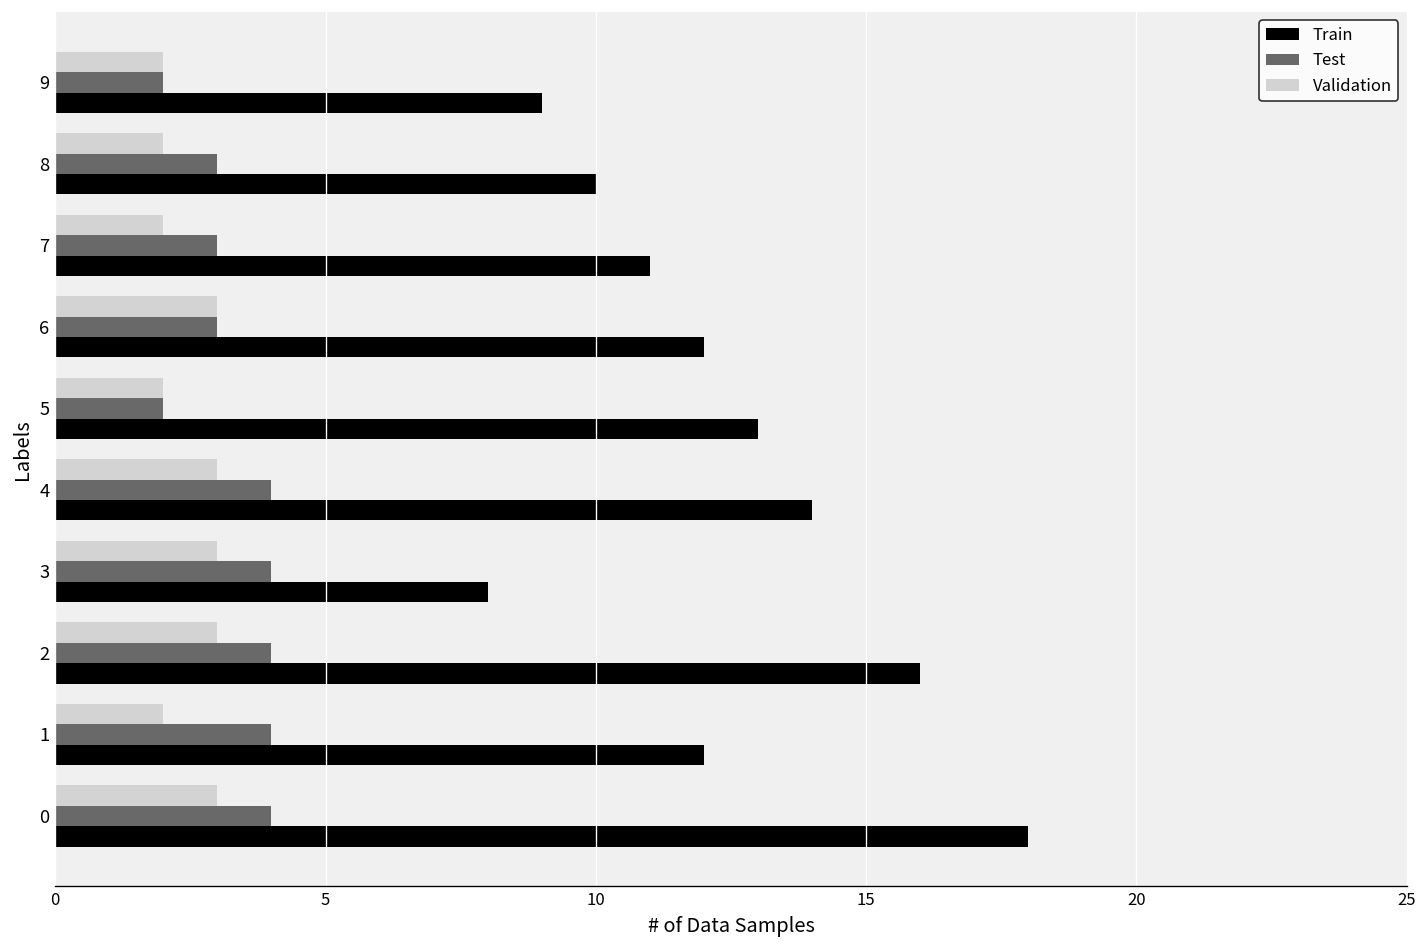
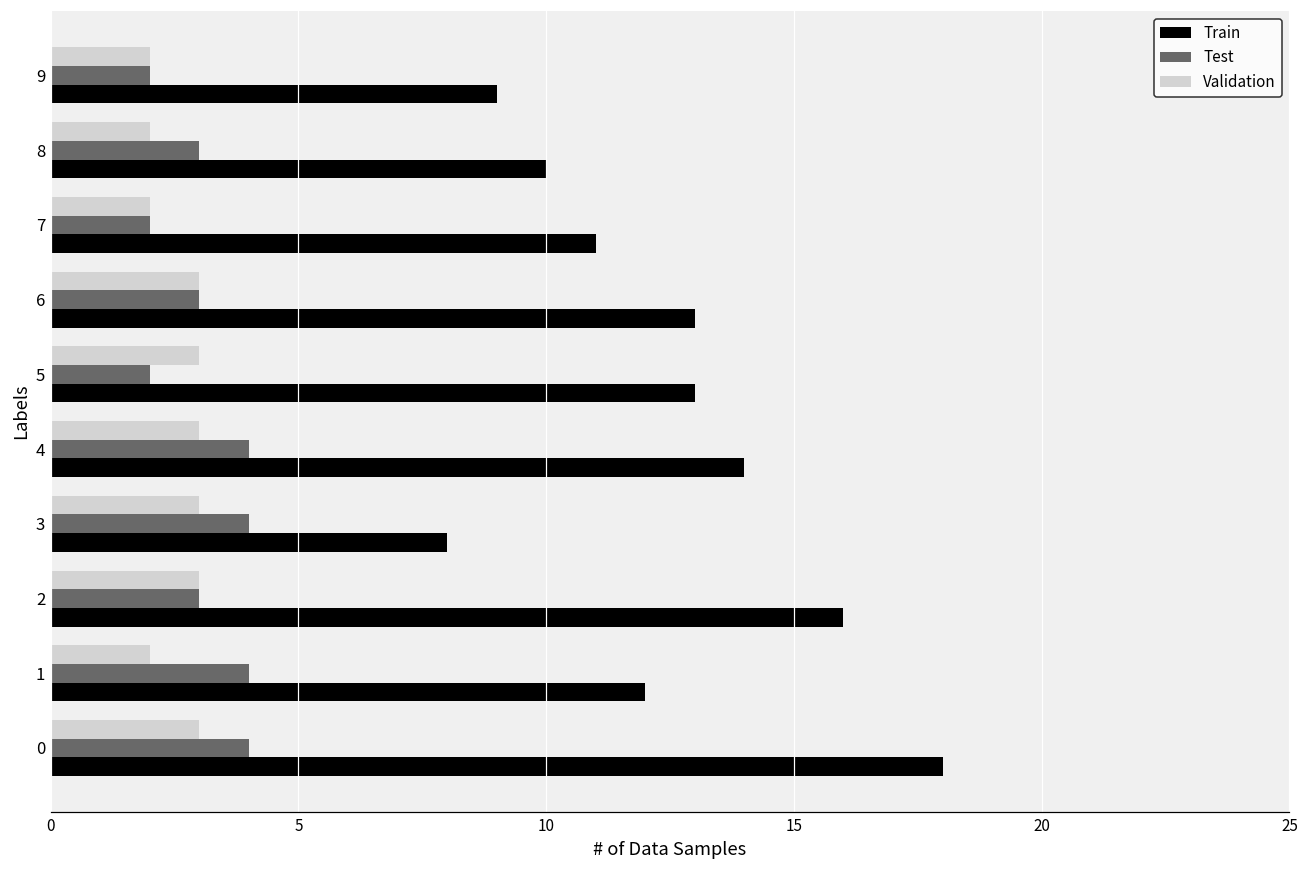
Test, 7: 3 -> 2
Train, 6: 12 -> 13
Validation, 5: 2 -> 3
Test, 2: 4 -> 3
